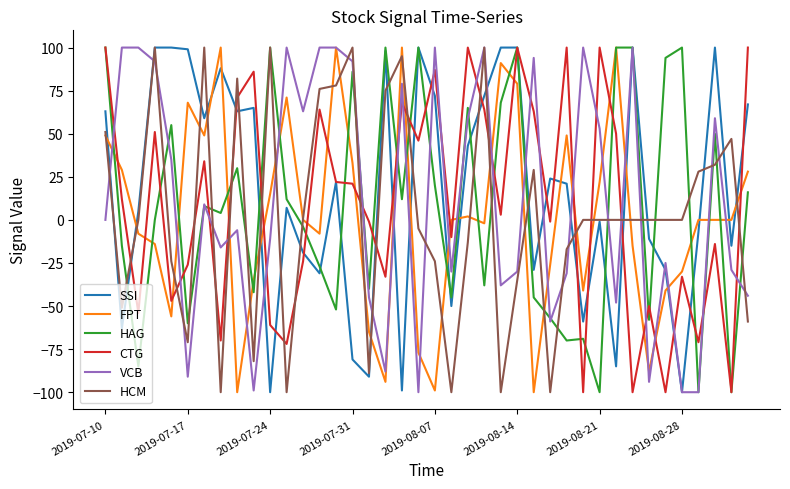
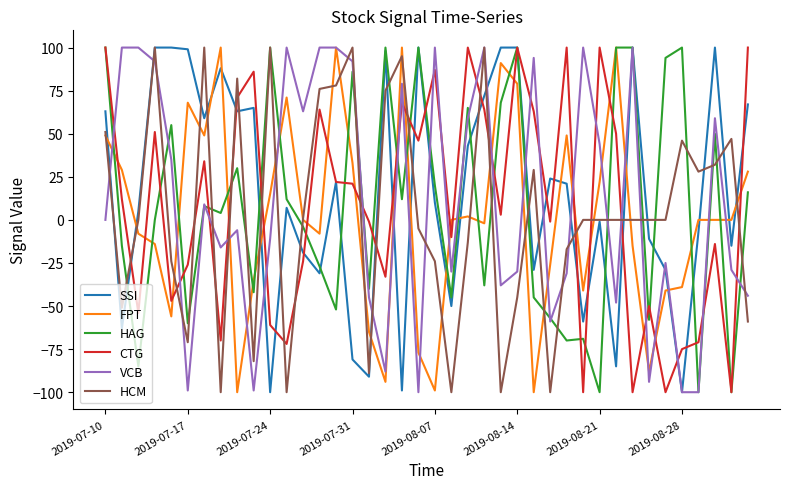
VCB, 2019-07-17: -91 -> -99
SSI, 2019-08-07: 72 -> 10
HCM, 2019-08-14: -35 -> -45
VCB, 2019-08-21: 53 -> 44
FPT, 2019-08-28: -30 -> -39
CTG, 2019-08-28: -33 -> -75
HCM, 2019-08-28: 0 -> 46
